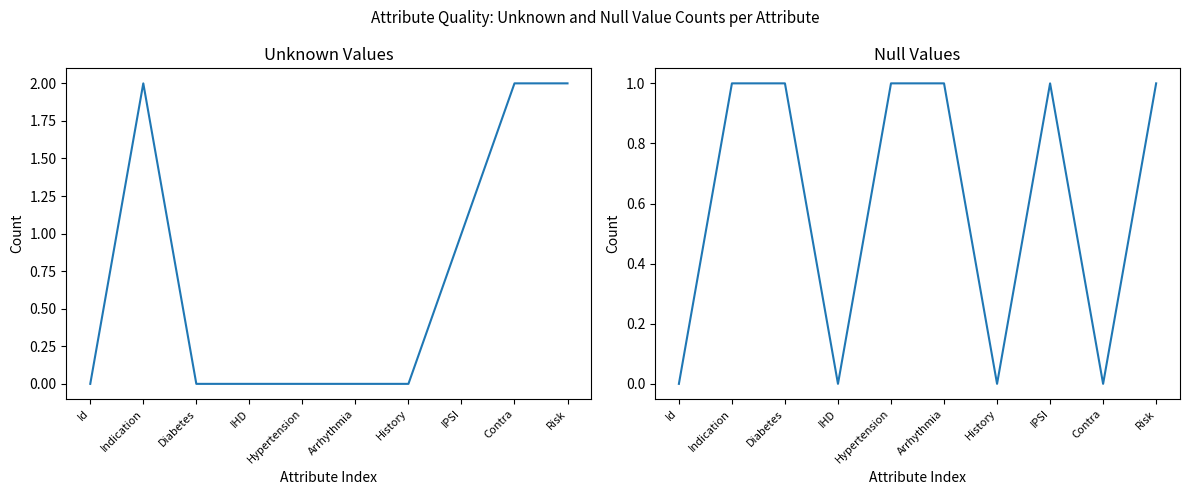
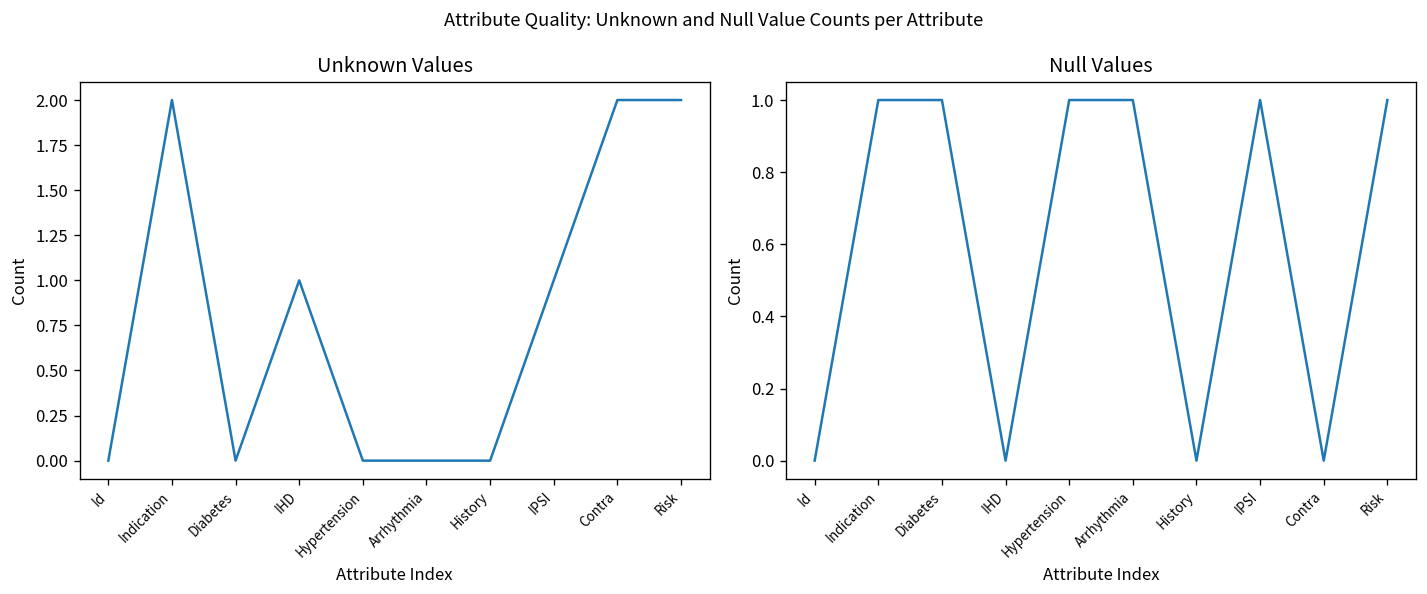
Unknown Values, IHD: 0 -> 1
